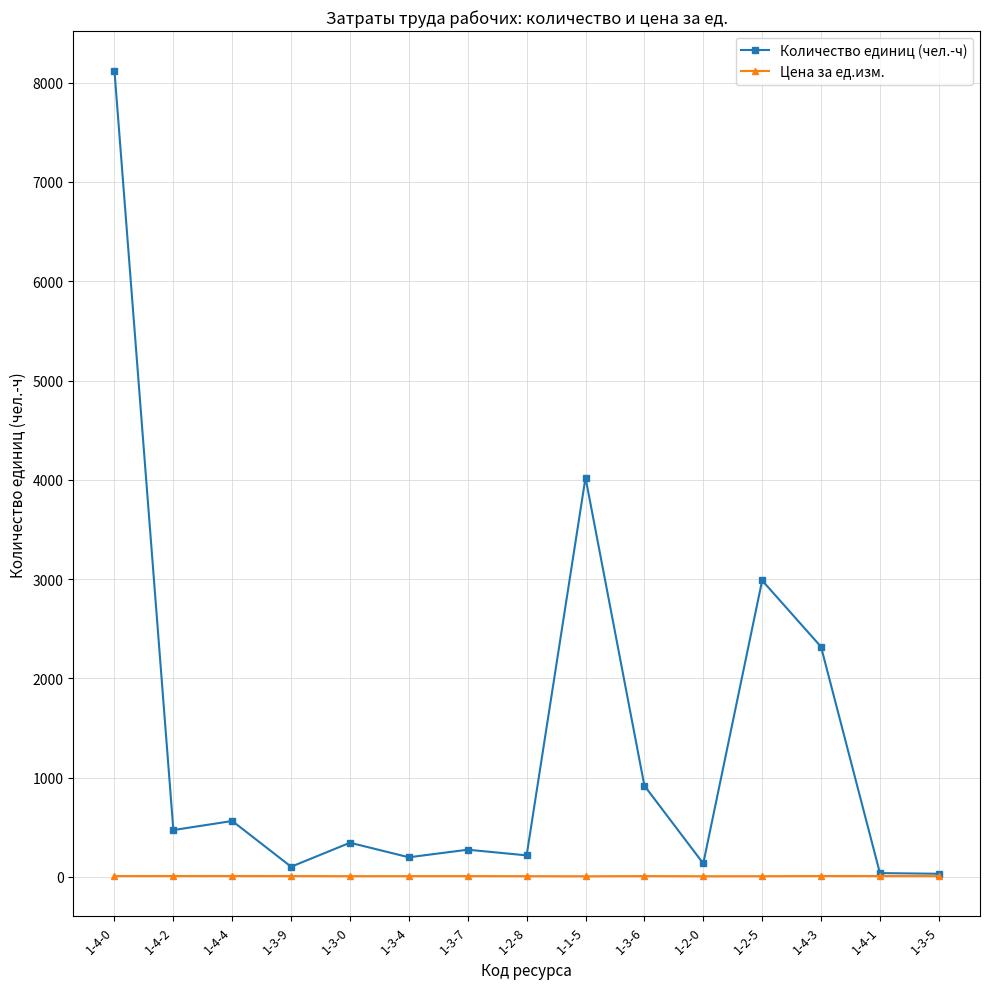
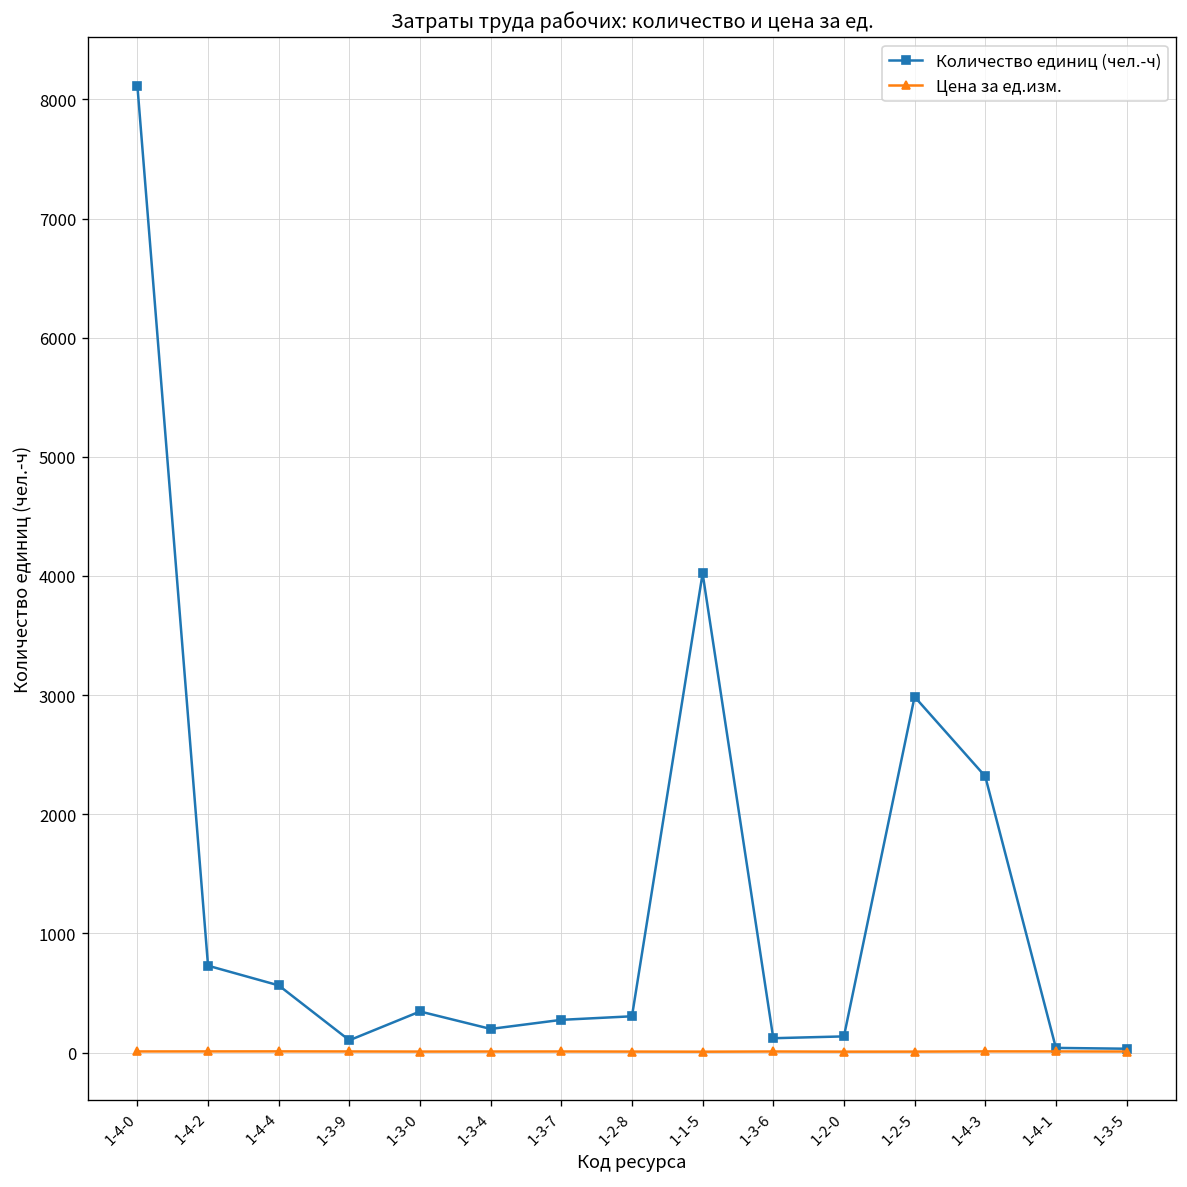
Количество единиц (чел.-ч), 1-4-2: 500 -> 700
Количество единиц (чел.-ч), 1-2-8: 200 -> 300
Количество единиц (чел.-ч), 1-3-6: 900 -> 100
